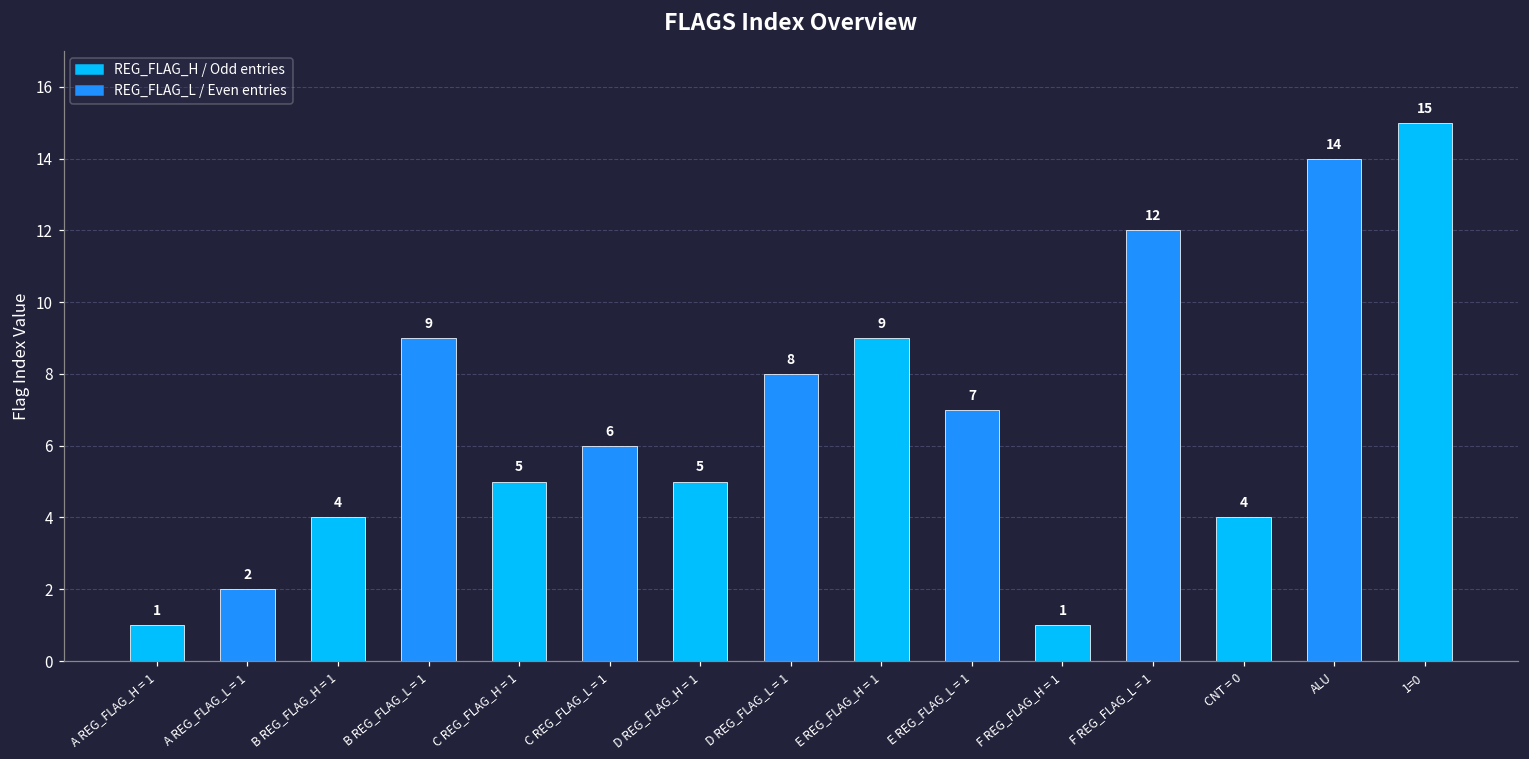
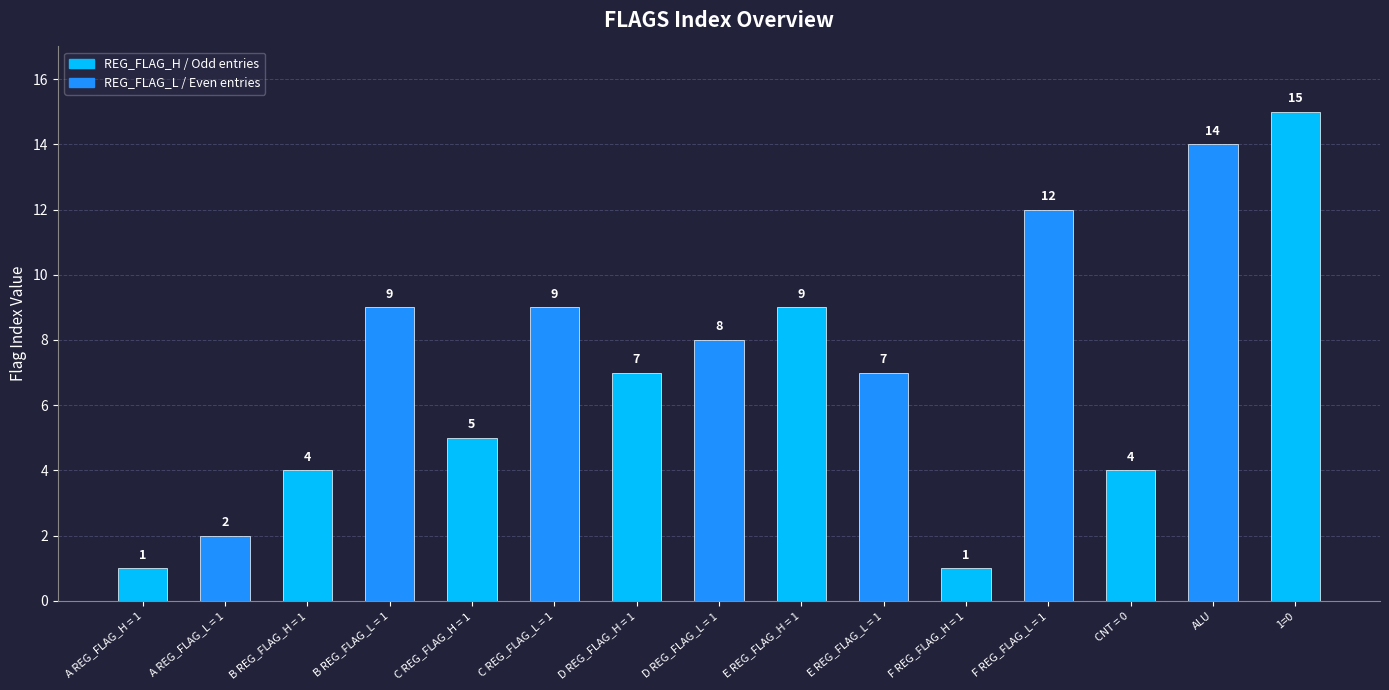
C REG_FLAG_L = 1: 6 -> 9
D REG_FLAG_H = 1: 5 -> 7
